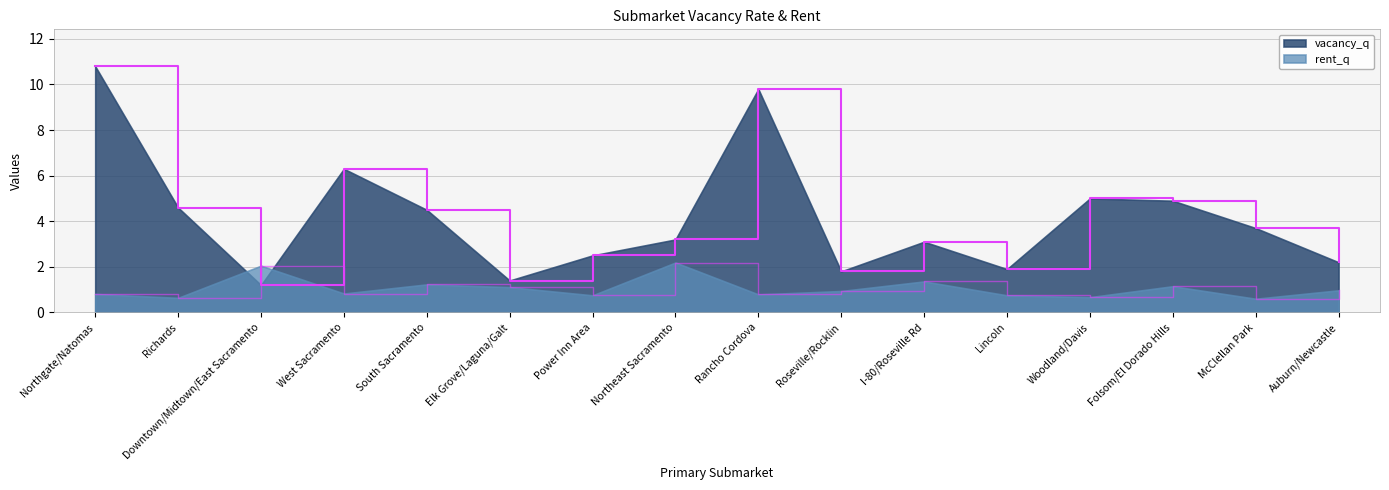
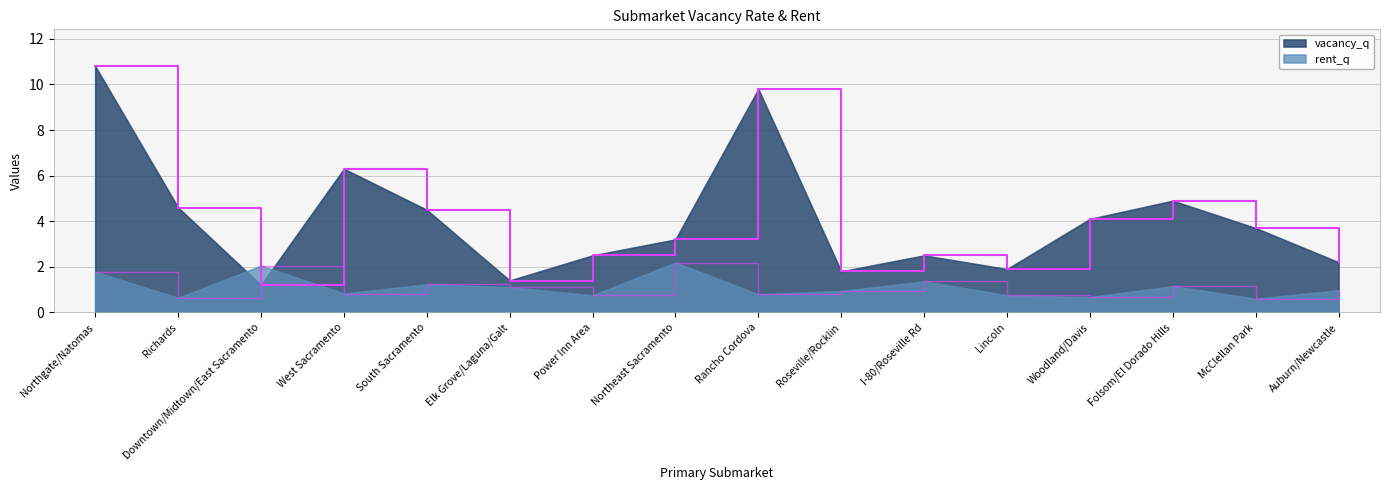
rent_q, Northgate/Natomas: 0.8 -> 1.8
vacancy_q, I-80/Roseville Rd: 3.1 -> 2.5
vacancy_q, Woodland/Davis: 5.0 -> 4.1
